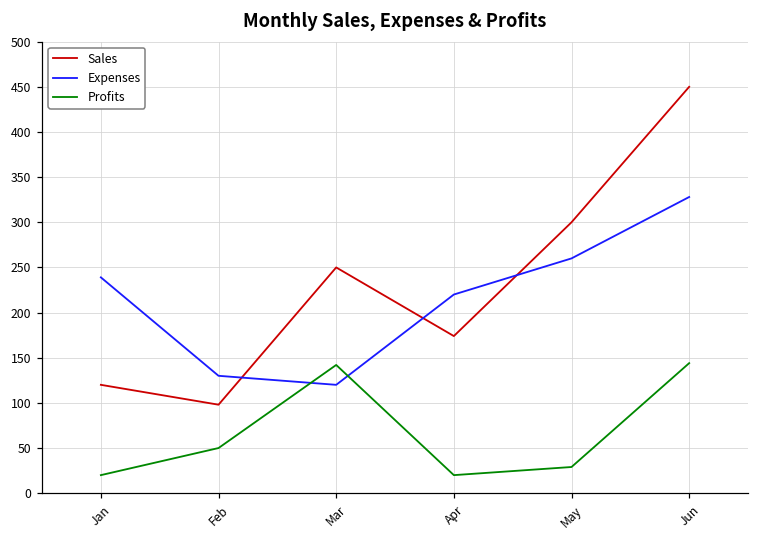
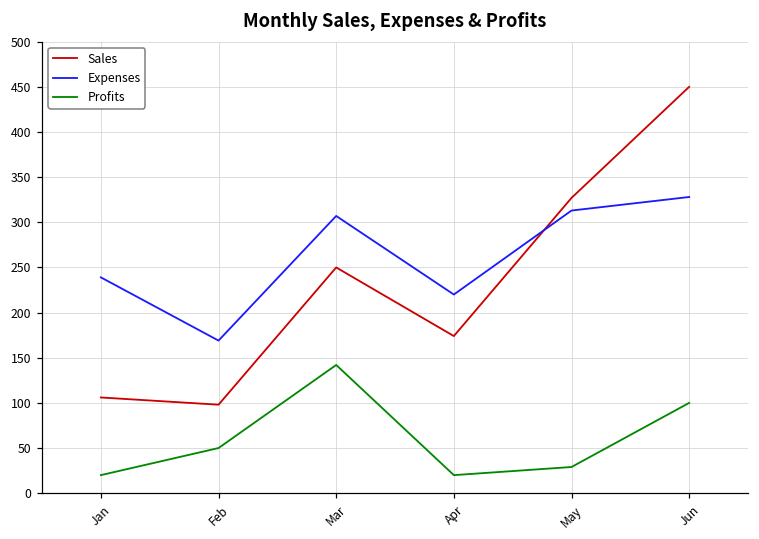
Sales, Jan: 120 -> 110
Expenses, Feb: 130 -> 170
Expenses, Mar: 120 -> 310
Sales, May: 300 -> 330
Expenses, May: 260 -> 310
Profits, Jun: 140 -> 100
